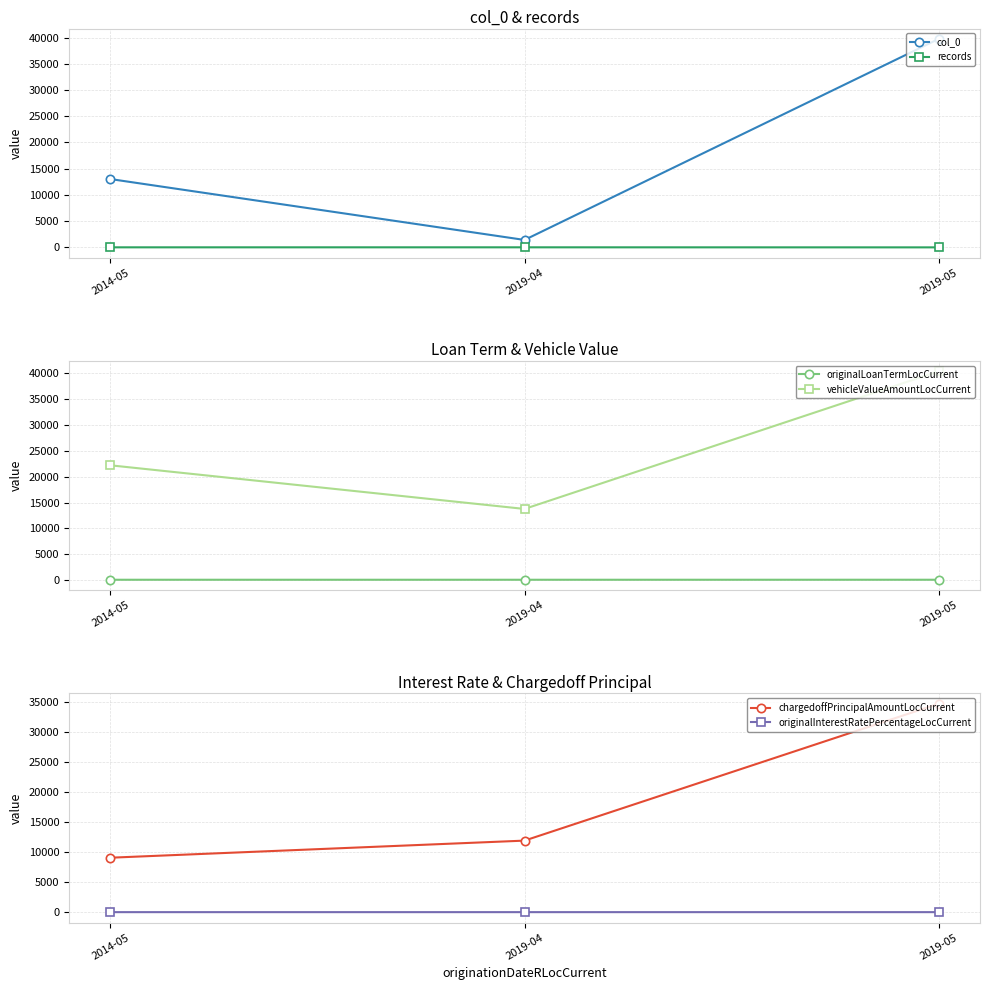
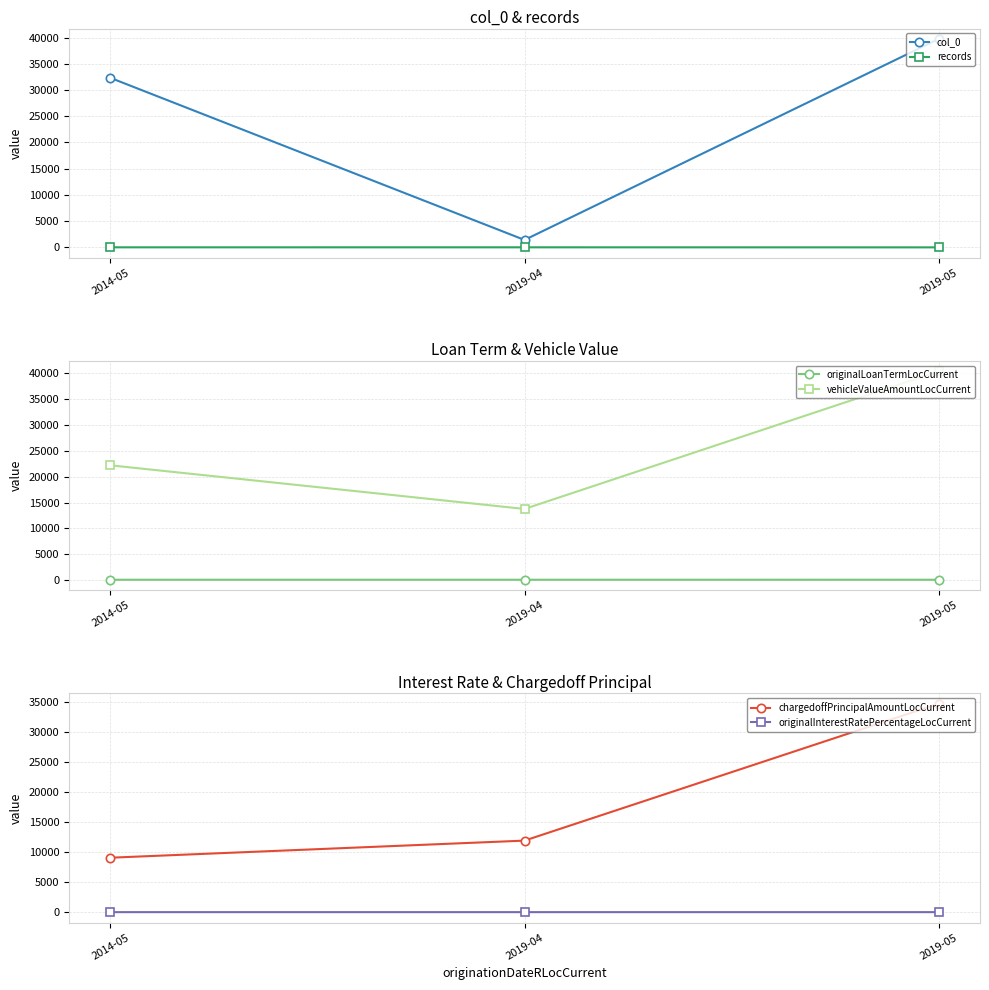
col_0 & records, col_0, 2014-05: 13000 -> 32000
